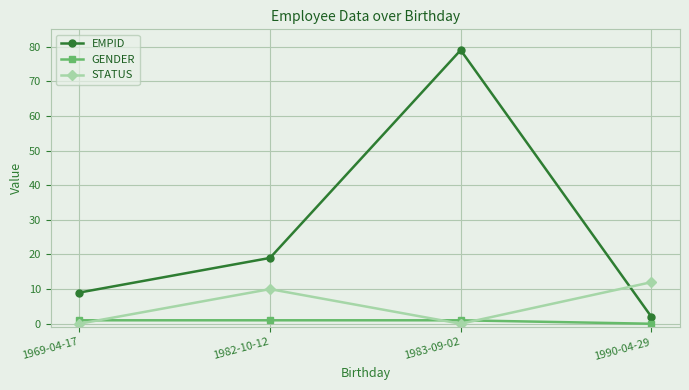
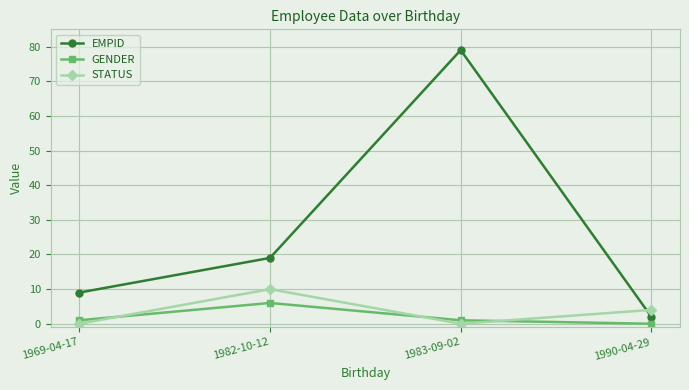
GENDER, 1982-10-12: 1 -> 6
STATUS, 1990-04-29: 12 -> 4
